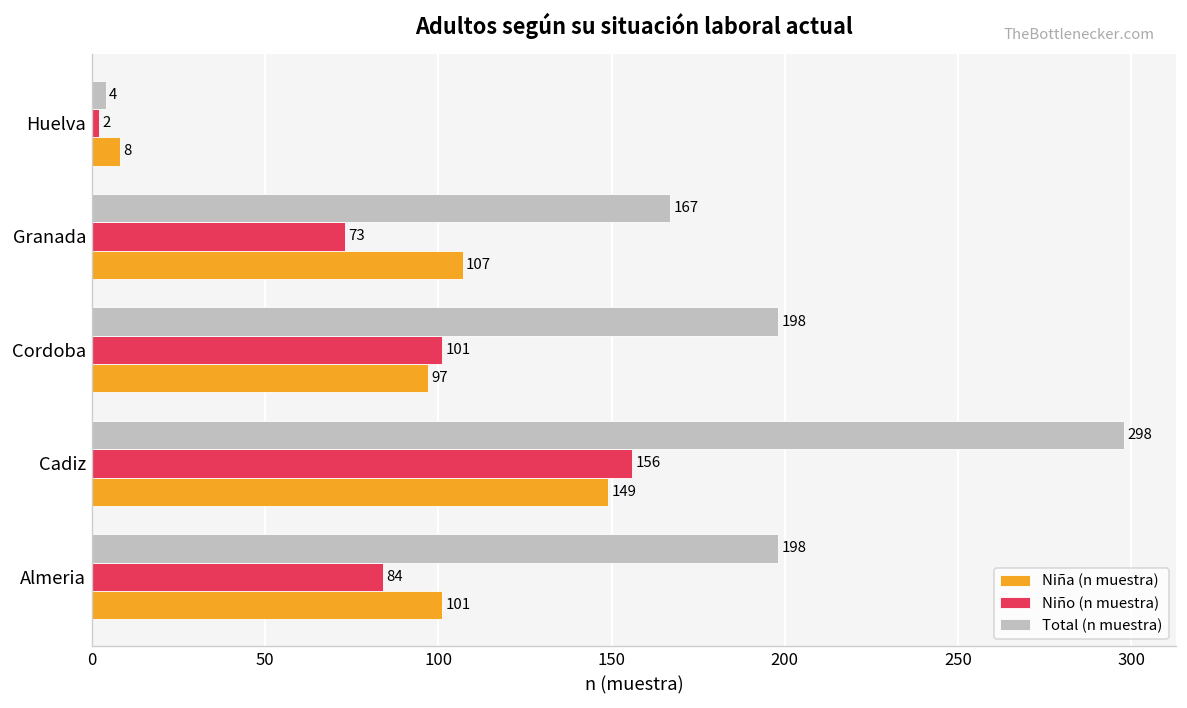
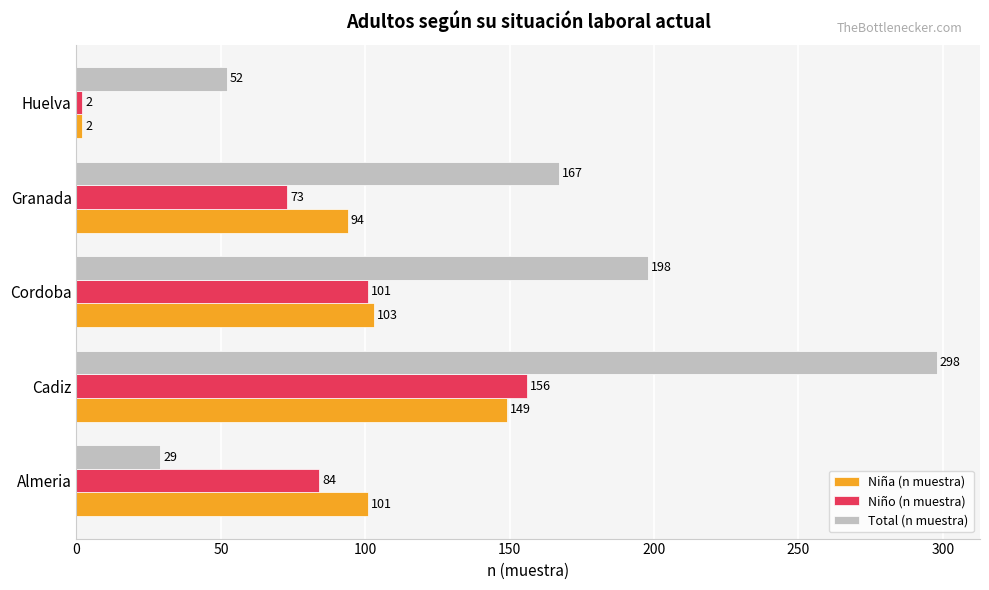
Total (n muestra), Huelva: 4 -> 52
Niña (n muestra), Huelva: 8 -> 2
Niña (n muestra), Granada: 107 -> 94
Niña (n muestra), Cordoba: 97 -> 103
Total (n muestra), Almeria: 198 -> 29
